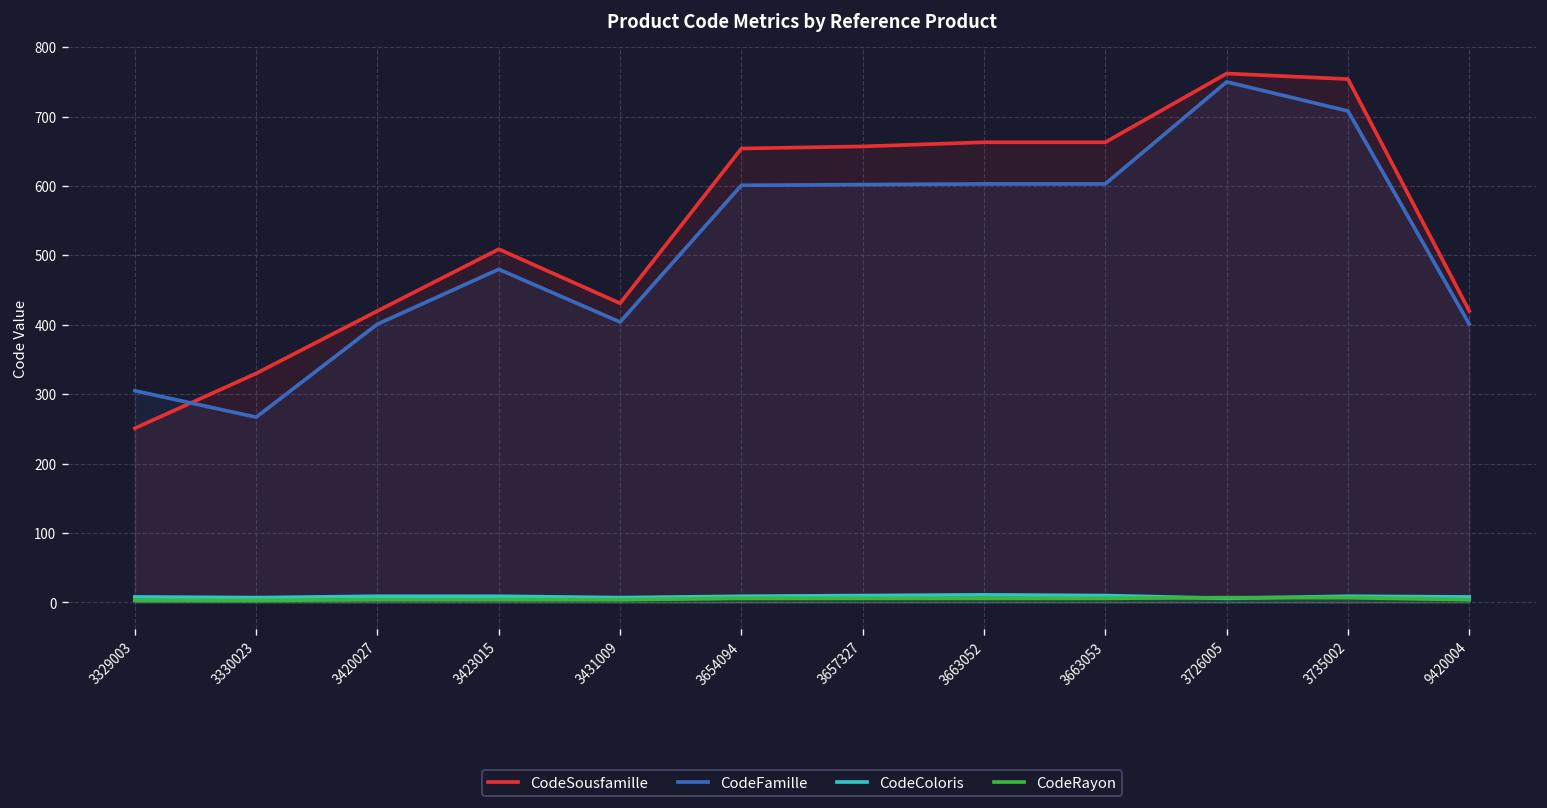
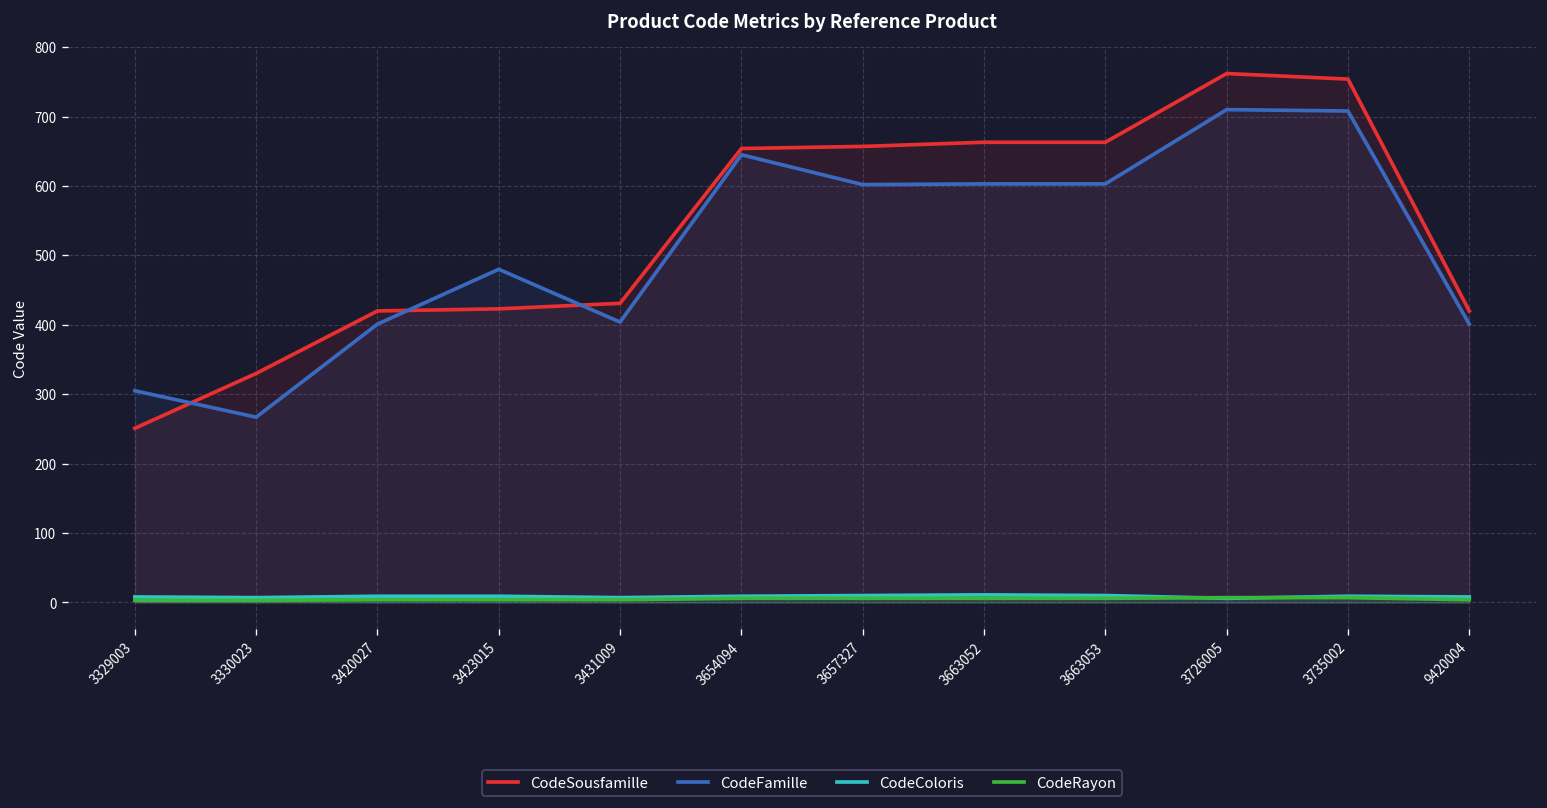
CodeSousfamille, 3423015: 510 -> 420
CodeFamille, 3654094: 600 -> 650
CodeFamille, 3726005: 750 -> 710
